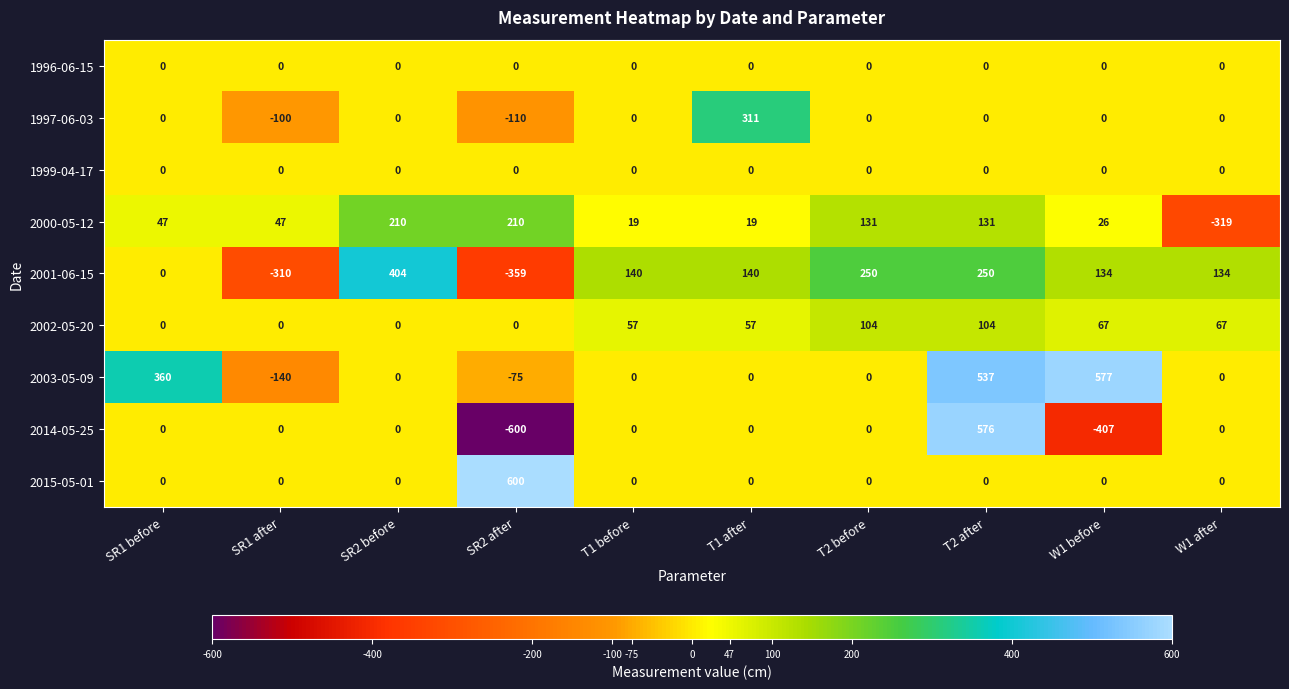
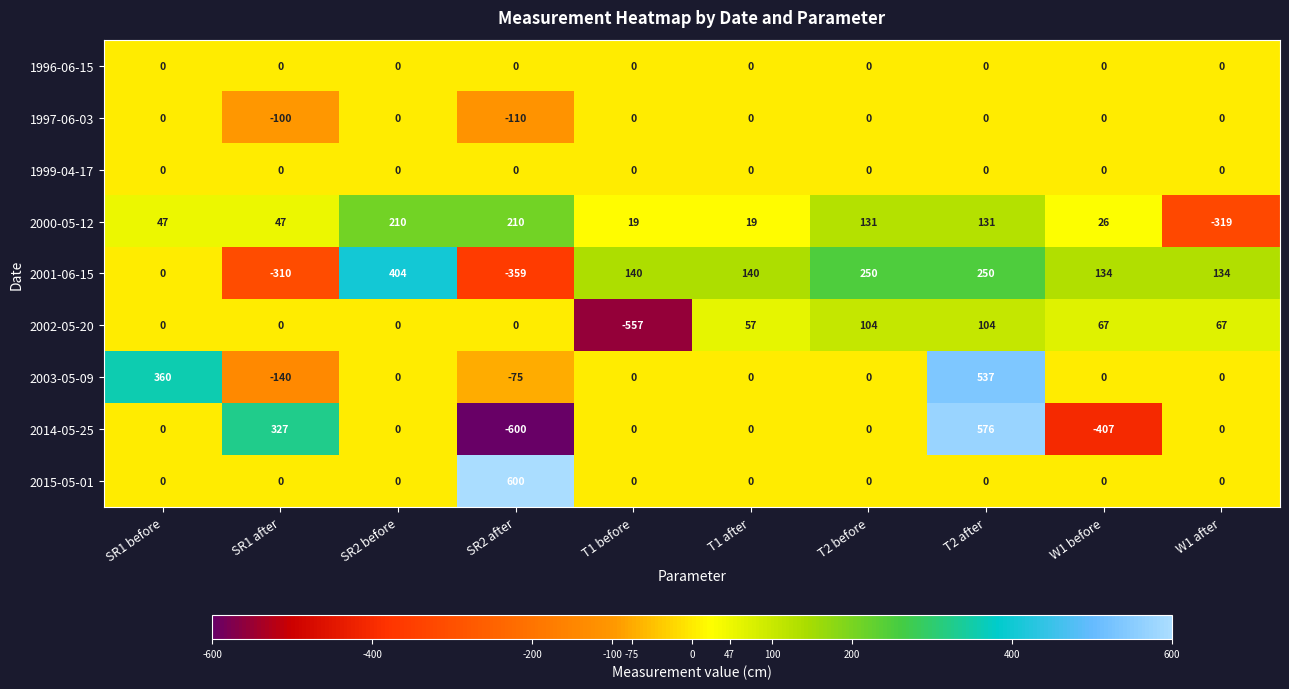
1997-06-03, T1 after: 311 -> 0
2002-05-20, T1 before: 57 -> -557
2003-05-09, W1 before: 577 -> 0
2014-05-25, SR1 after: 0 -> 327
